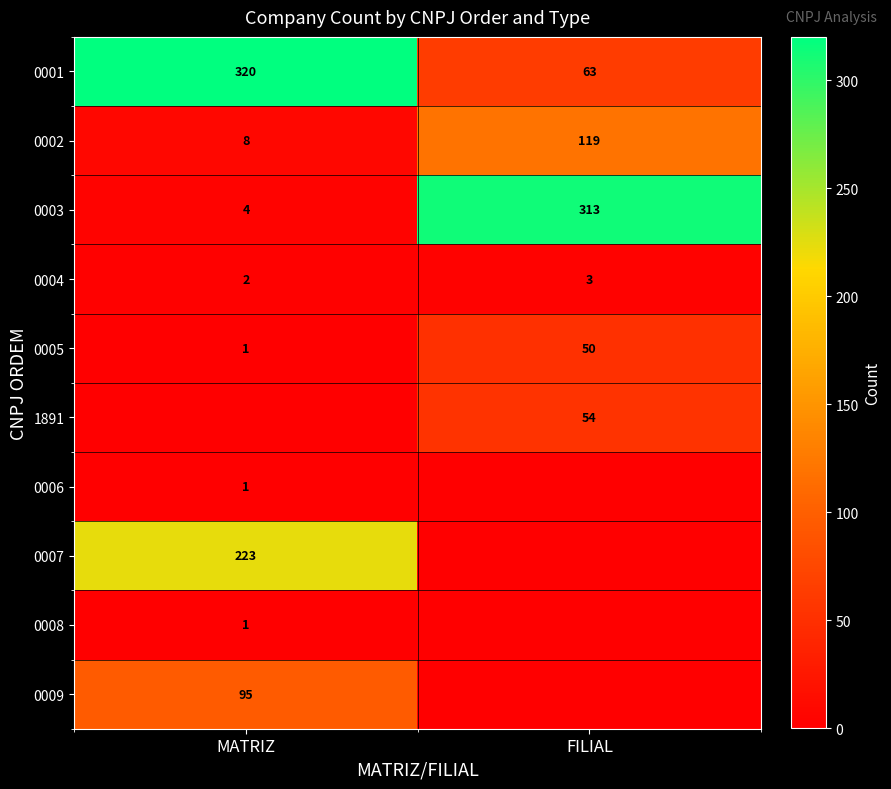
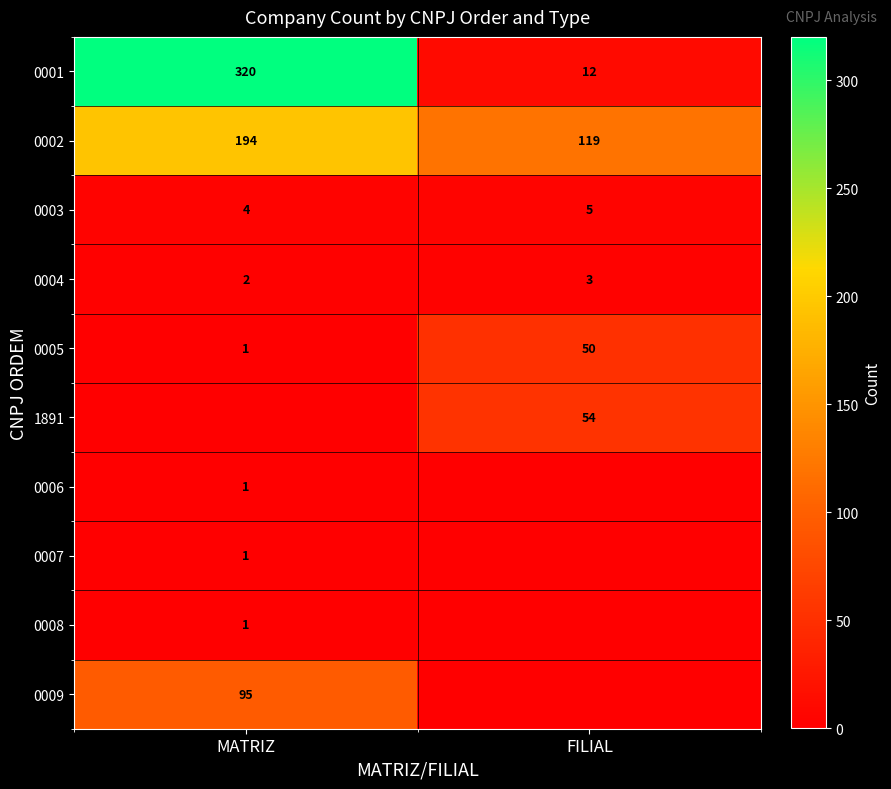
0001, FILIAL: 63 -> 12
0002, MATRIZ: 8 -> 194
0003, FILIAL: 313 -> 5
0007, MATRIZ: 223 -> 1
